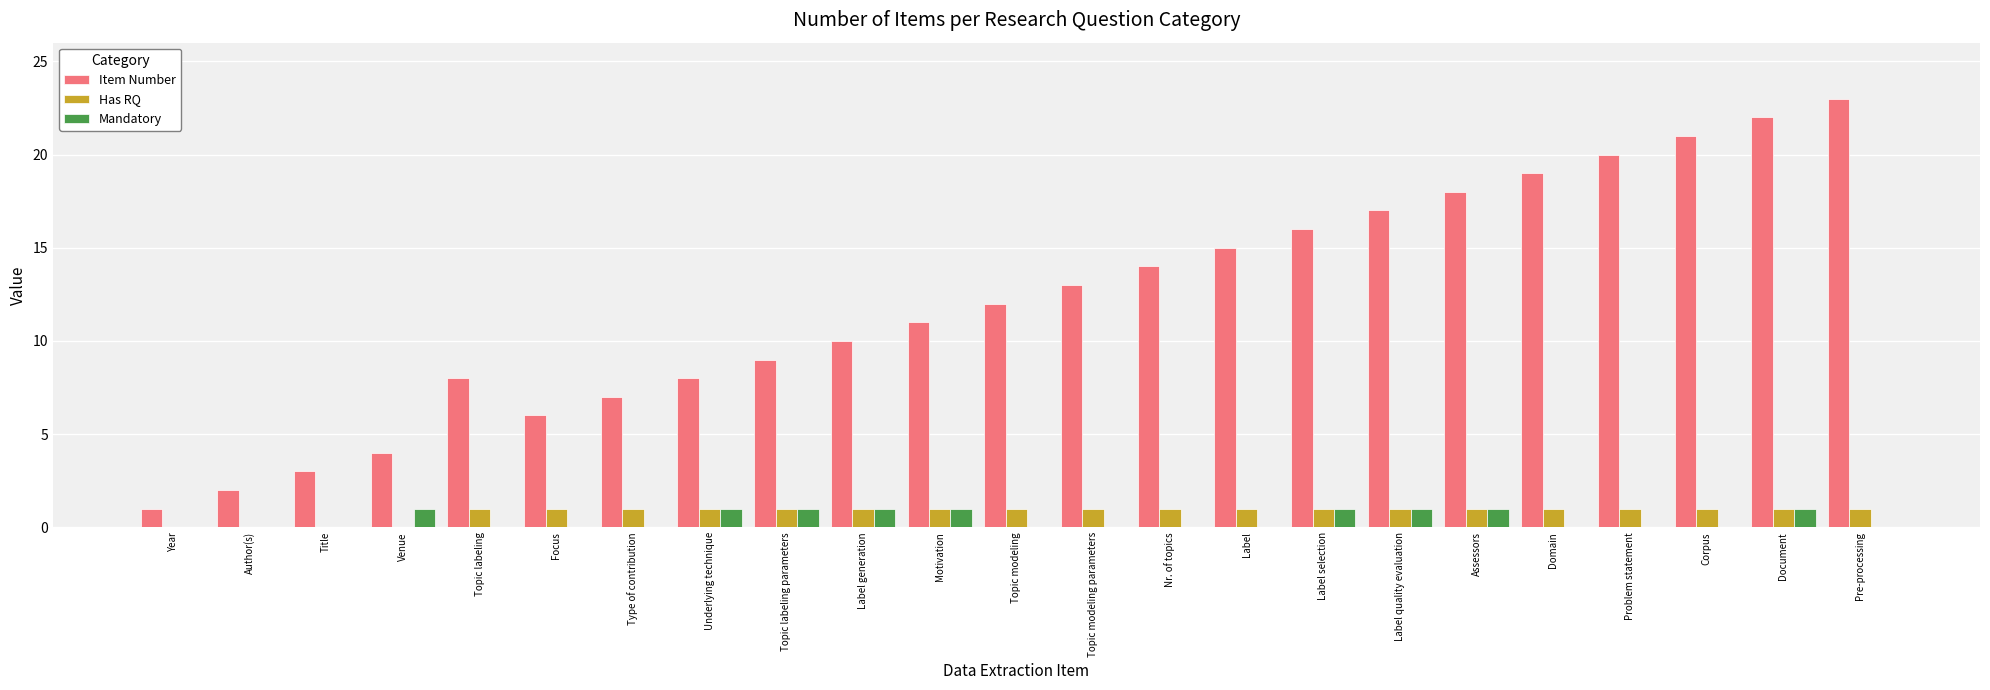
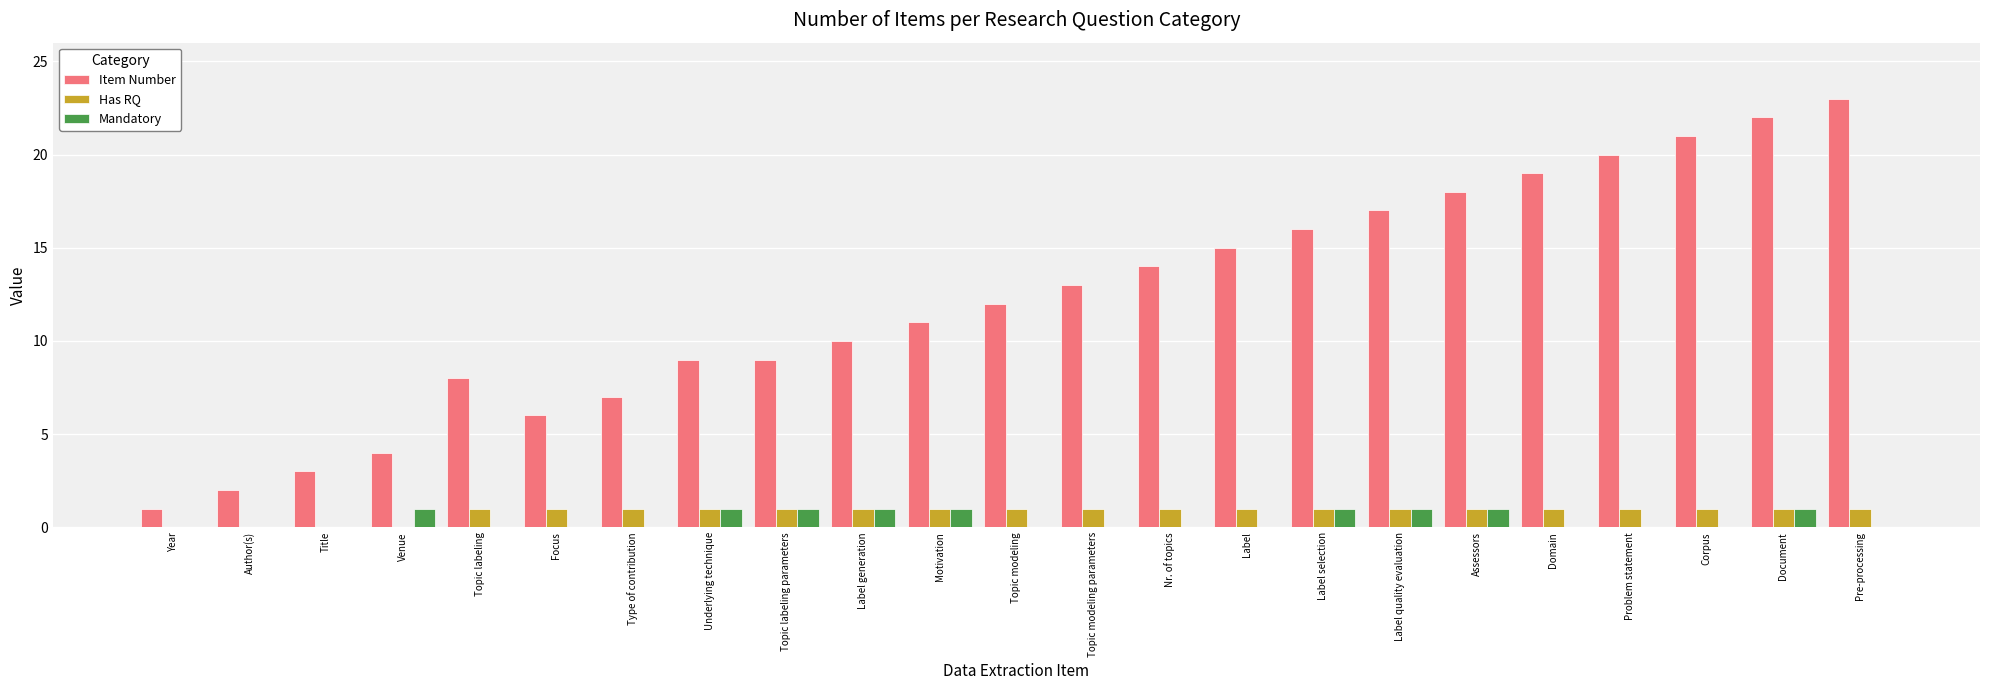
Item Number, Underlying technique: 8 -> 9
